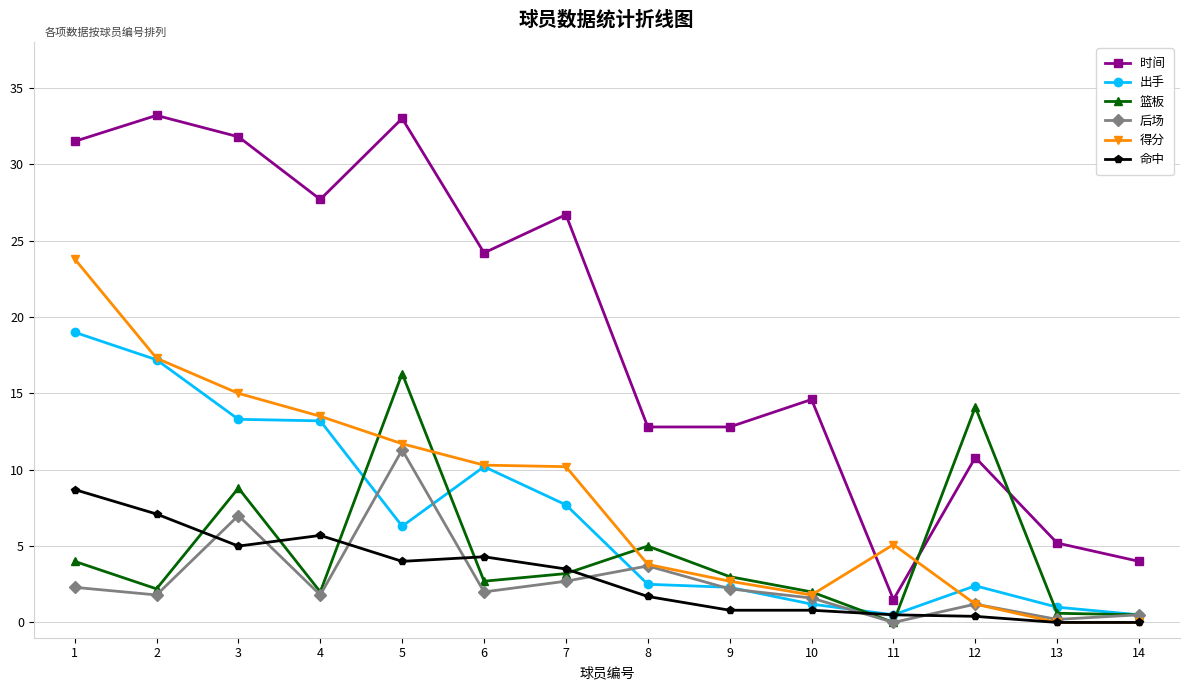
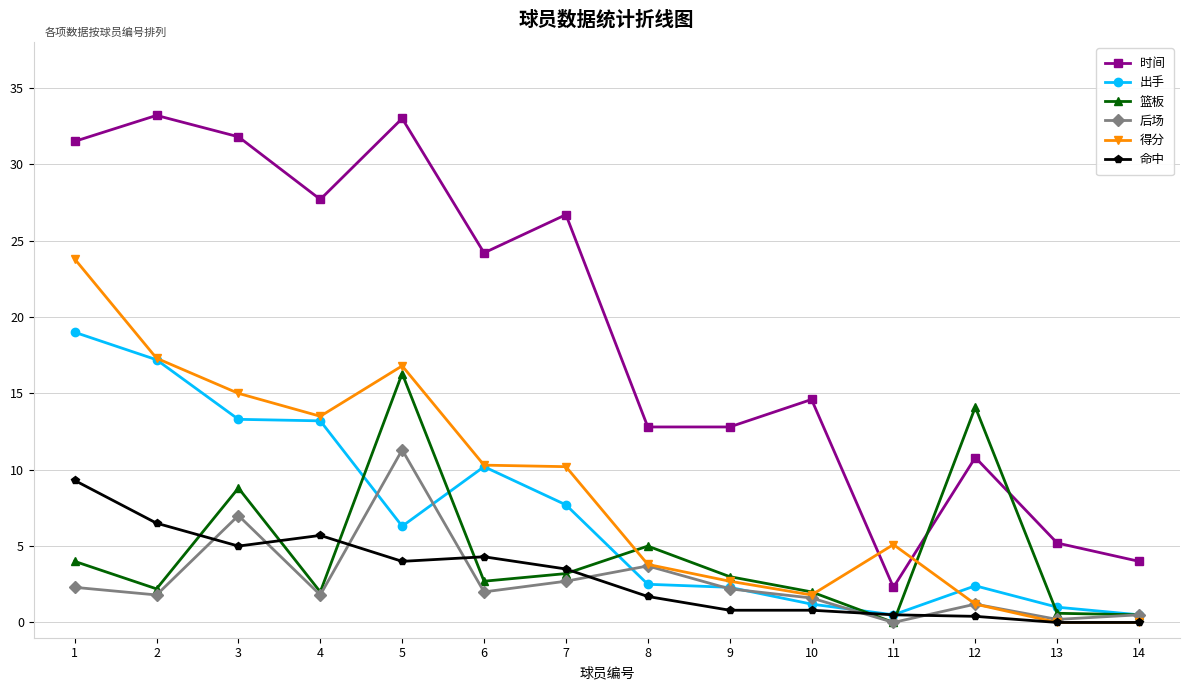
命中, 1: 8.7 -> 9.3
命中, 2: 7.1 -> 6.5
得分, 5: 11.7 -> 16.8
时间, 11: 1.5 -> 2.3
